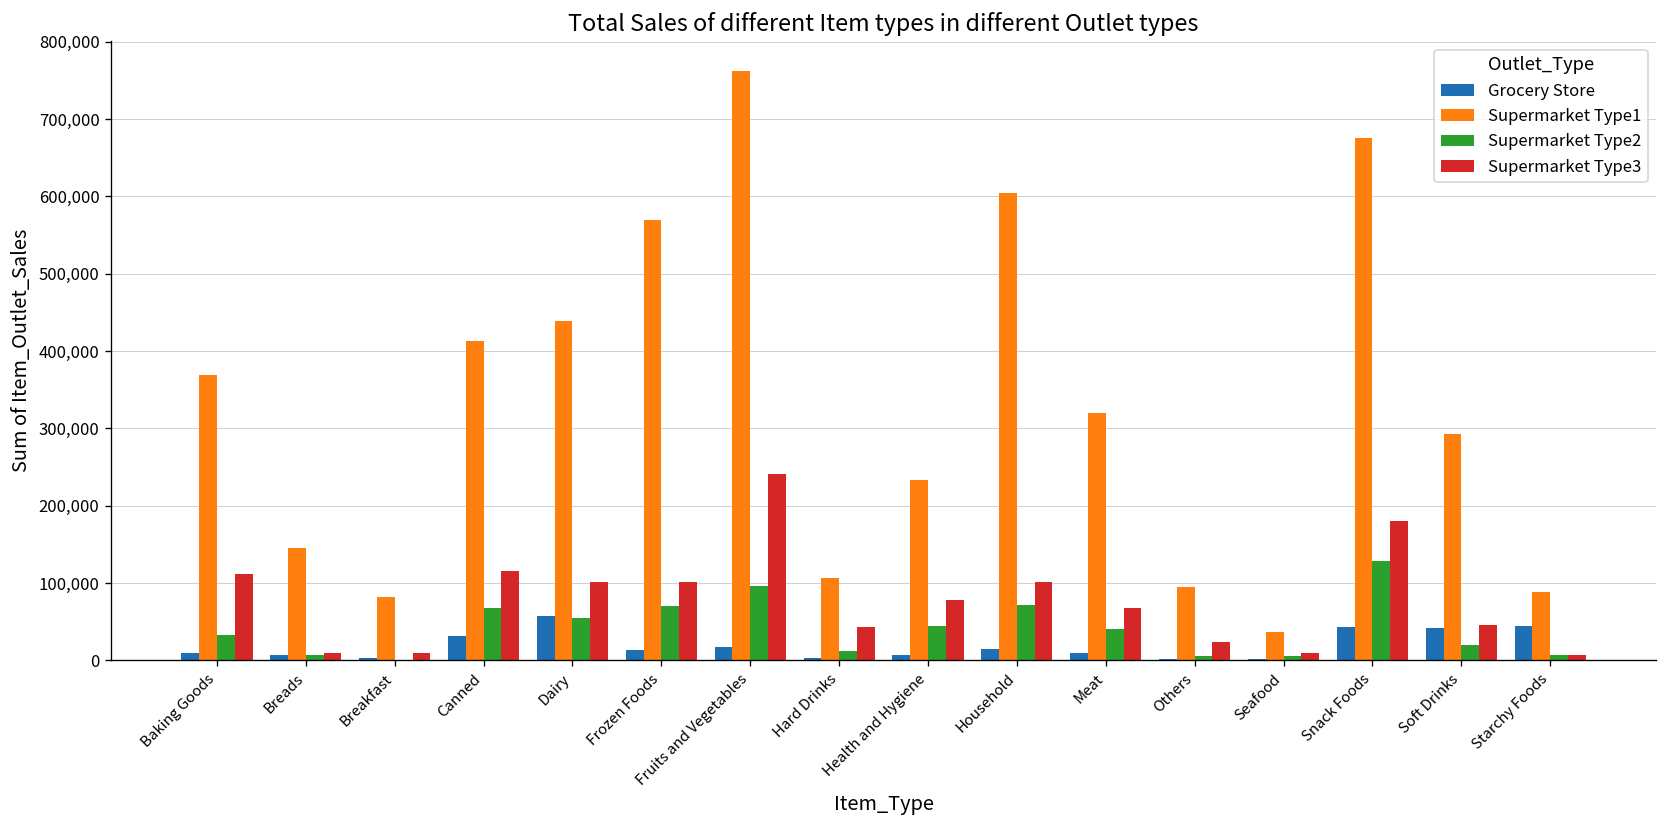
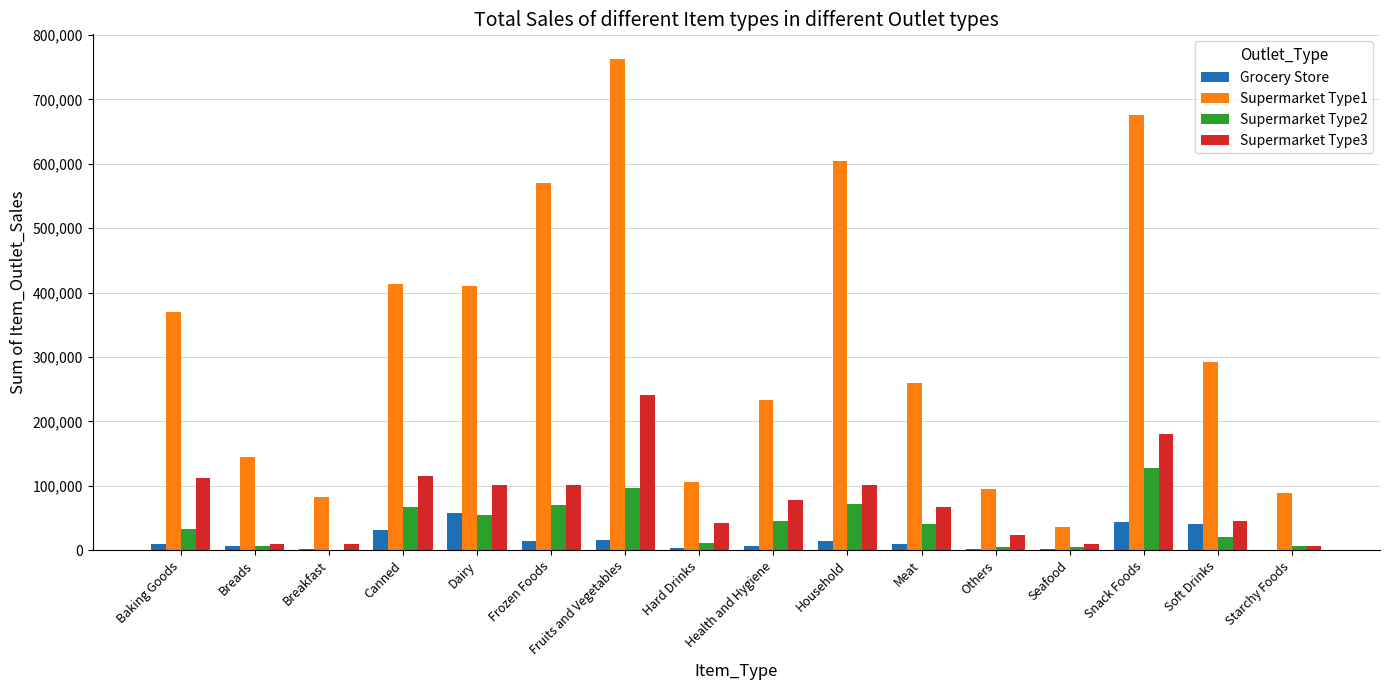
Supermarket Type1, Dairy: 440,000 -> 410,000
Supermarket Type1, Meat: 320,000 -> 260,000
Grocery Store, Starchy Foods: 40,000 -> 0
